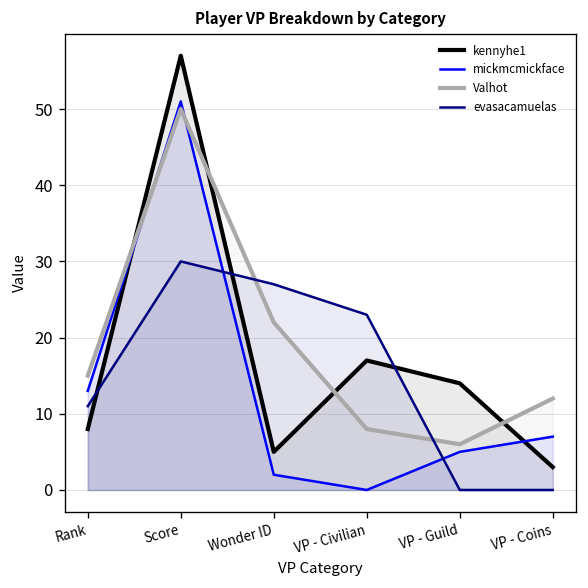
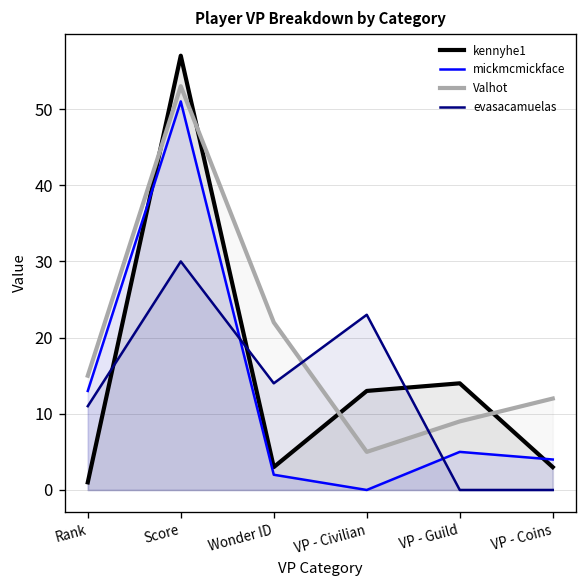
kennyhe1, Rank: 8 -> 1
Valhot, Score: 50 -> 53
kennyhe1, Wonder ID: 5 -> 3
evasacamuelas, Wonder ID: 27 -> 14
kennyhe1, VP - Civilian: 17 -> 13
Valhot, VP - Civilian: 8 -> 5
Valhot, VP - Guild: 6 -> 9
mickmcmickface, VP - Coins: 7 -> 4
